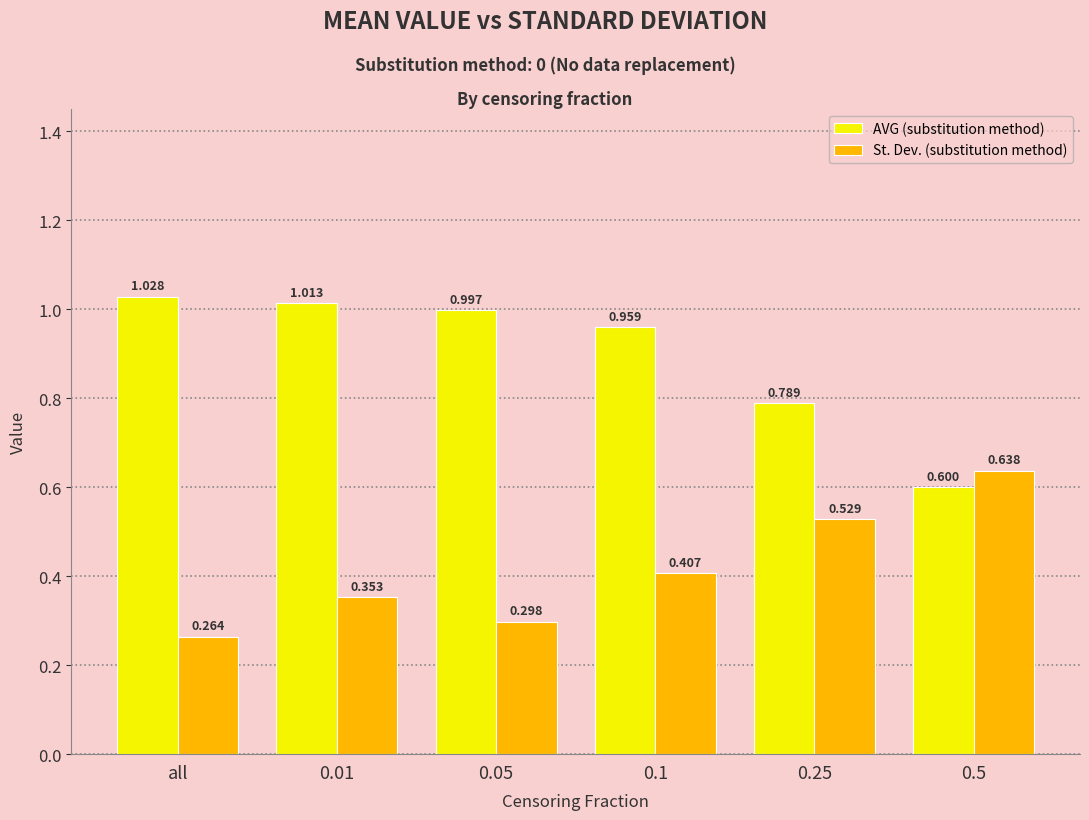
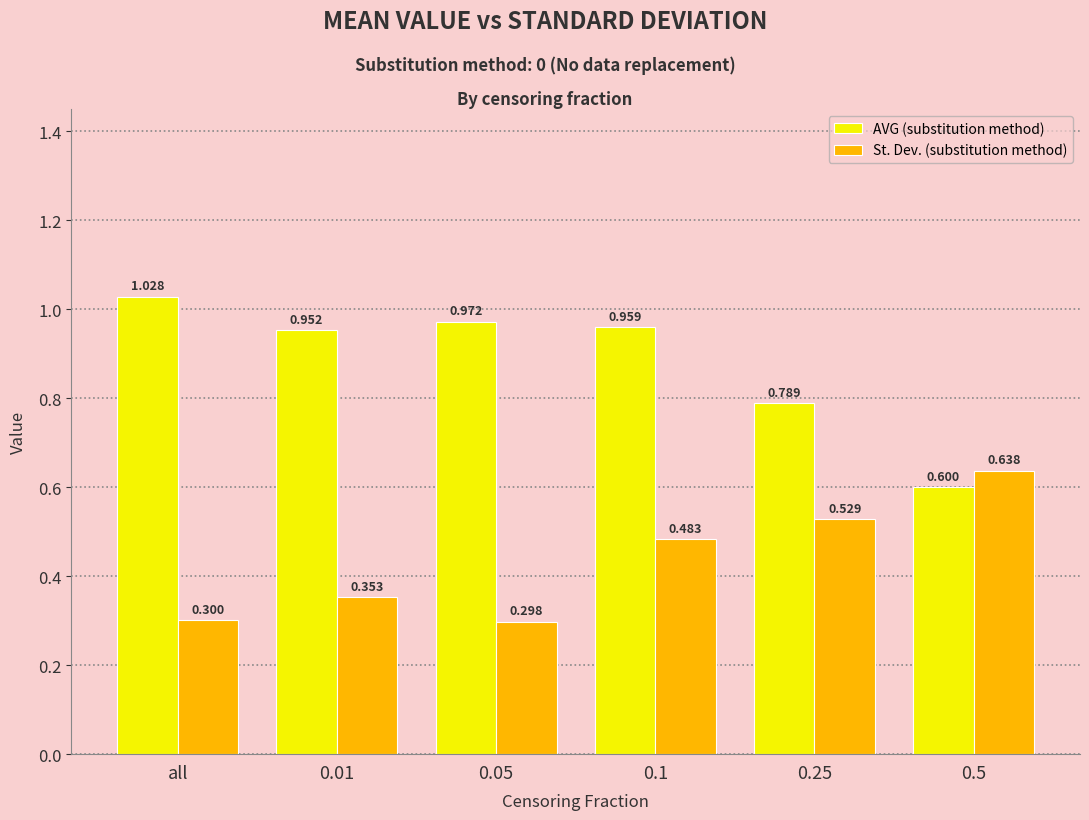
St. Dev. (substitution method), all: 0.264 -> 0.300
AVG (substitution method), 0.01: 1.013 -> 0.952
AVG (substitution method), 0.05: 0.997 -> 0.972
St. Dev. (substitution method), 0.1: 0.407 -> 0.483
